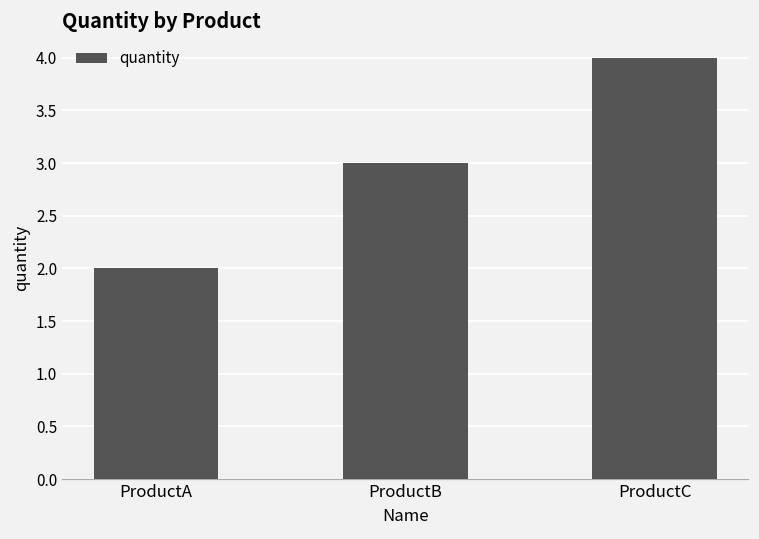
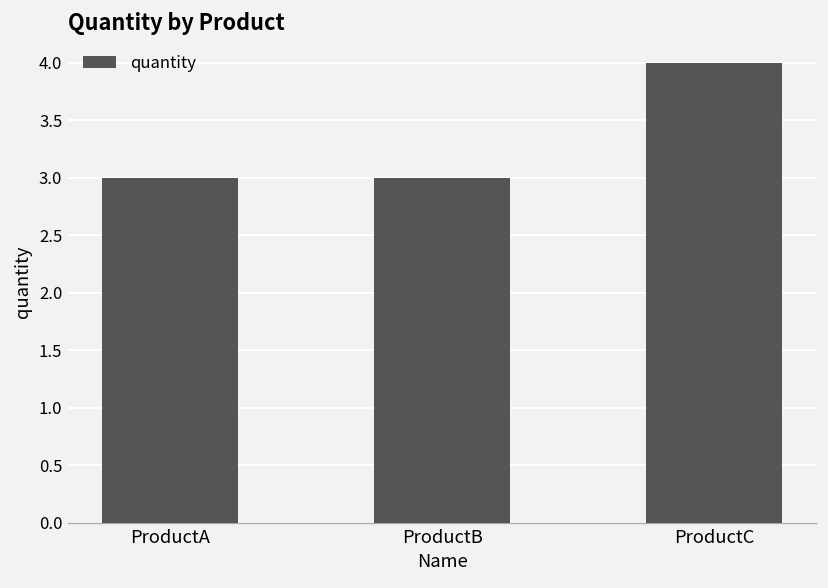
ProductA: 2 -> 3
